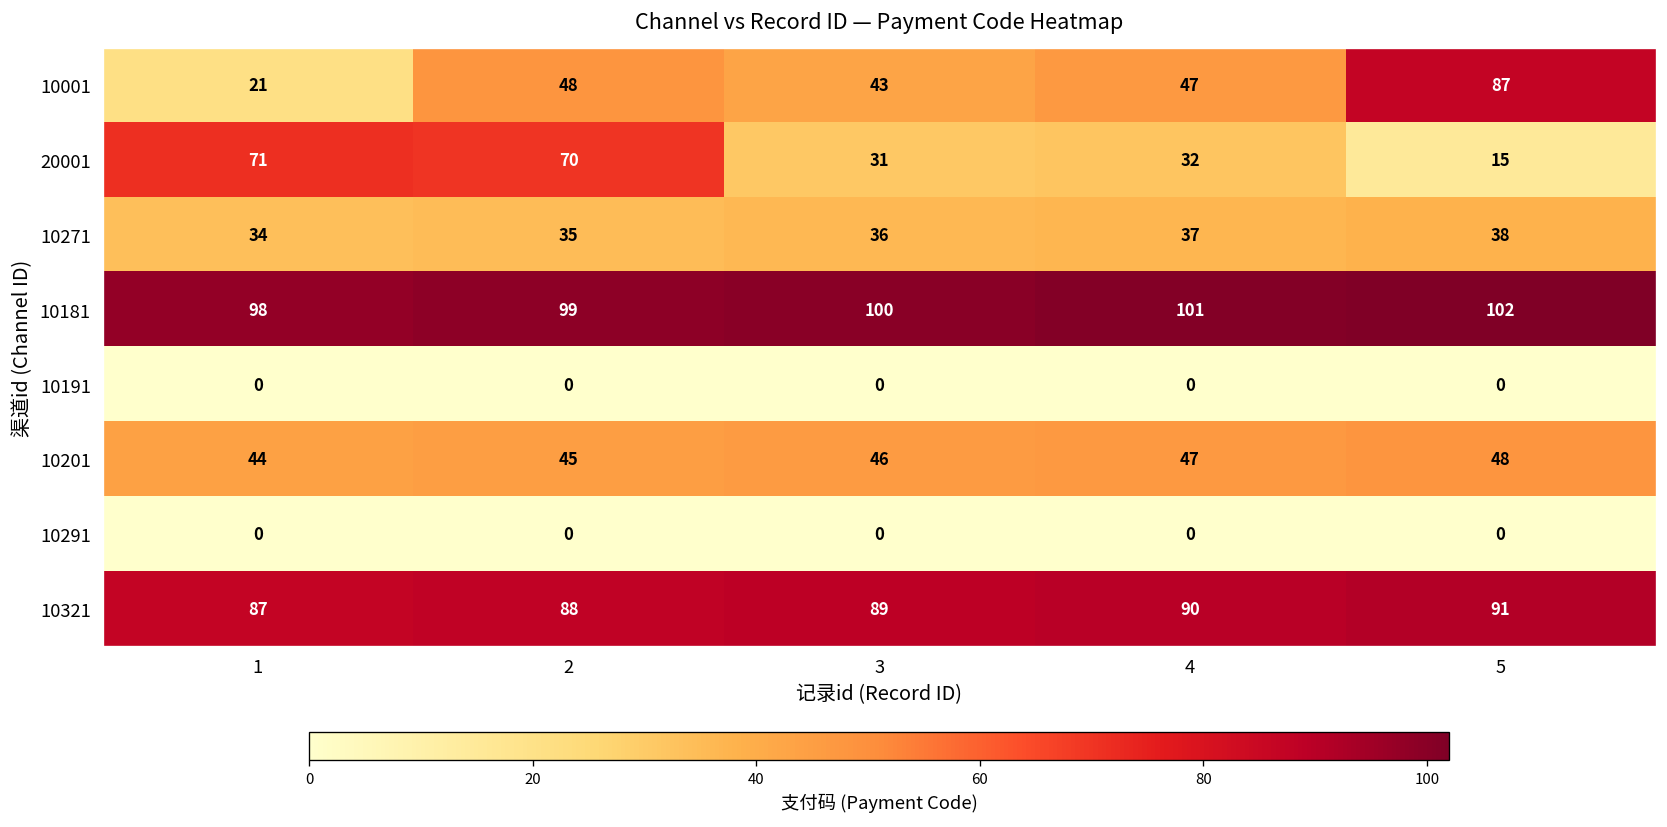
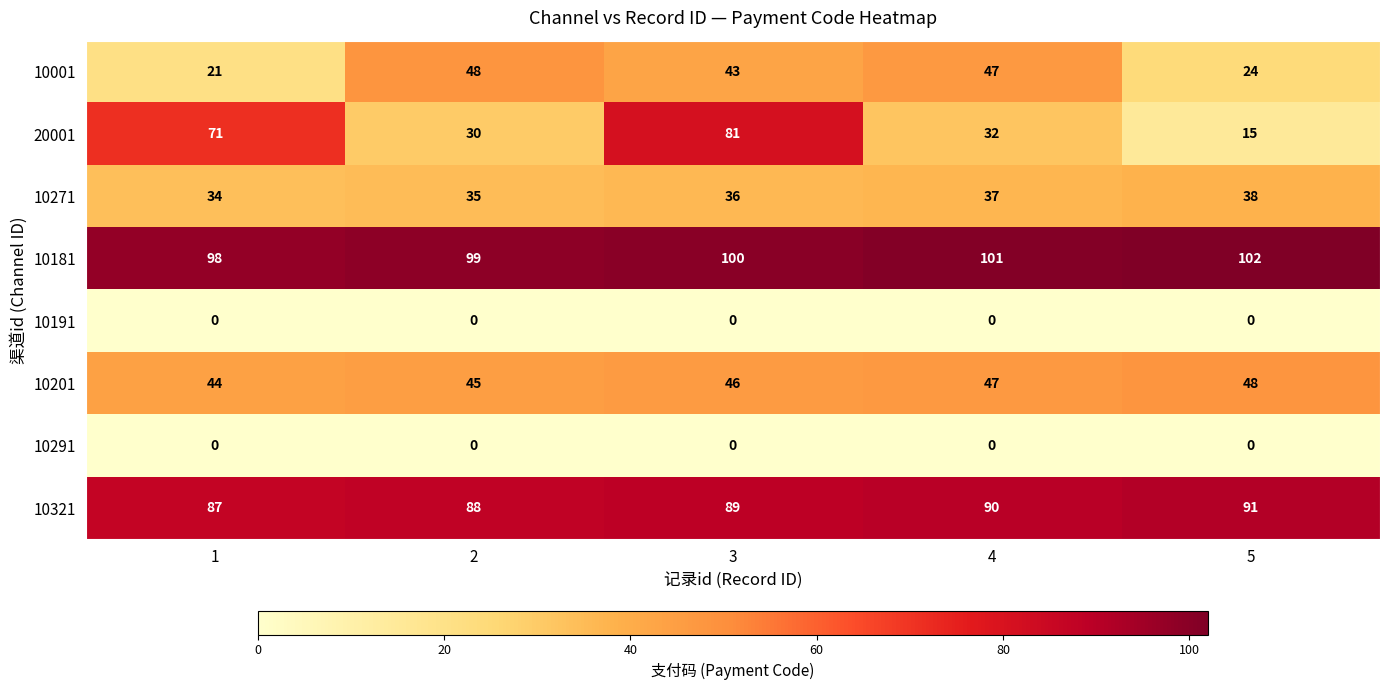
10001, 5: 87 -> 24
20001, 2: 70 -> 30
20001, 3: 31 -> 81
